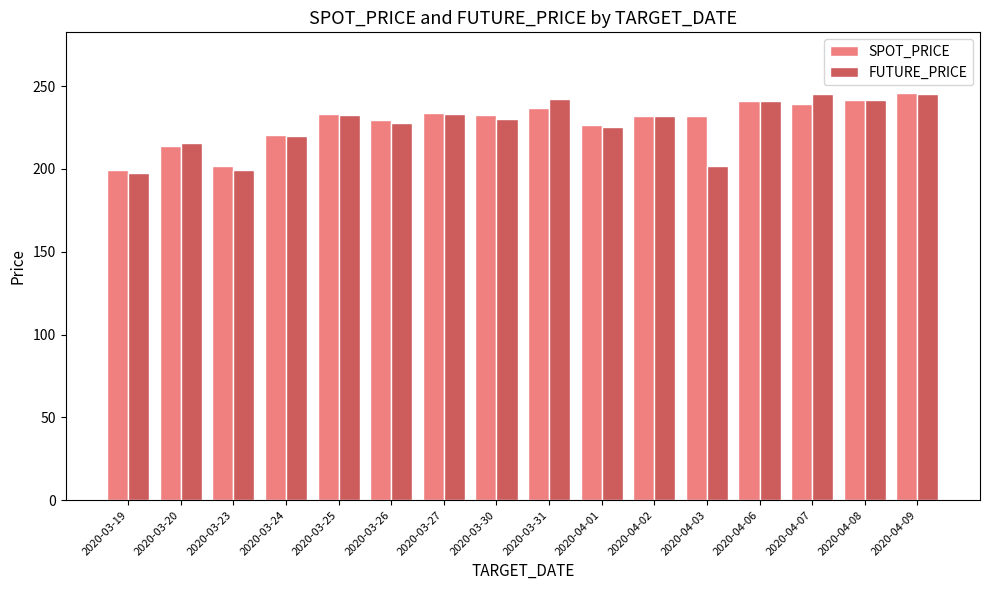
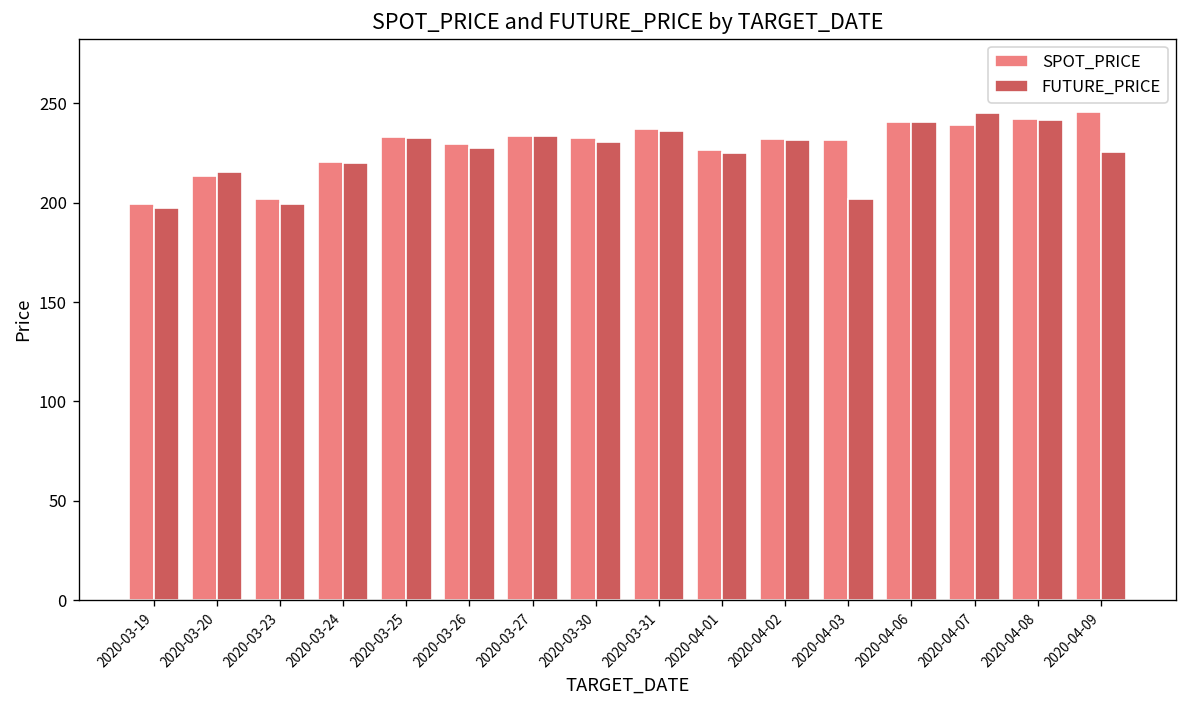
FUTURE_PRICE, 2020-03-31: 242 -> 236
FUTURE_PRICE, 2020-04-09: 245 -> 225
